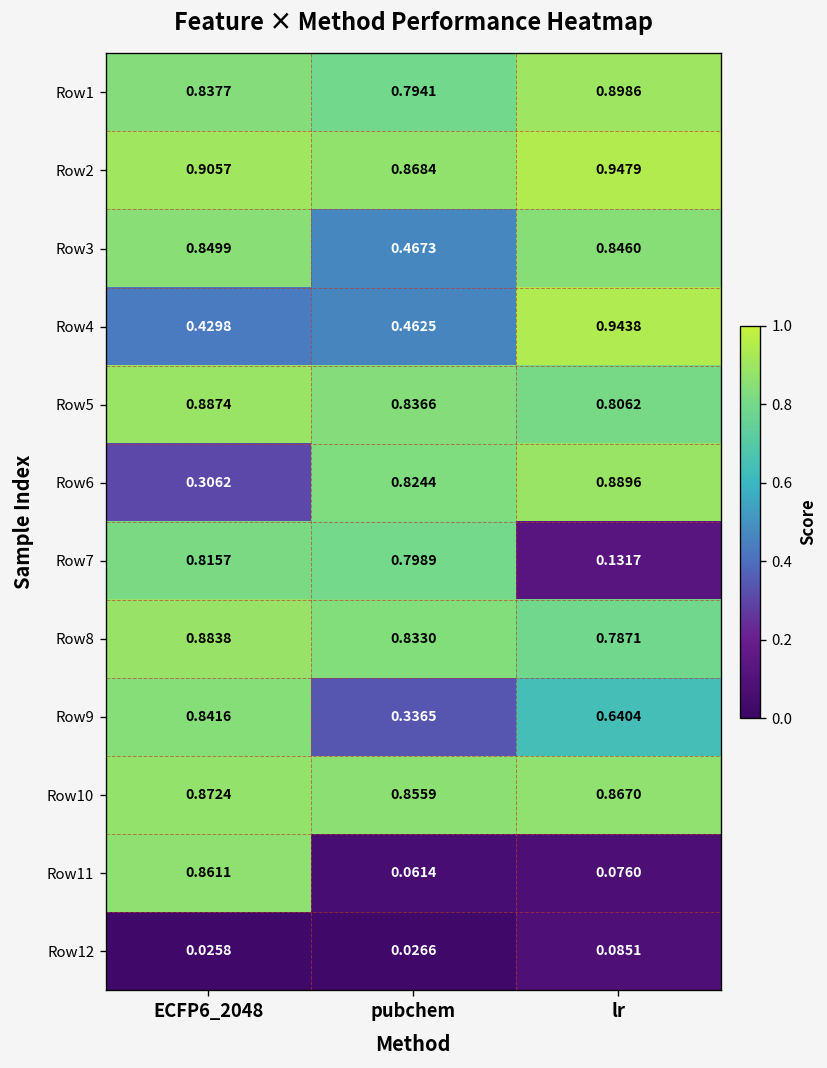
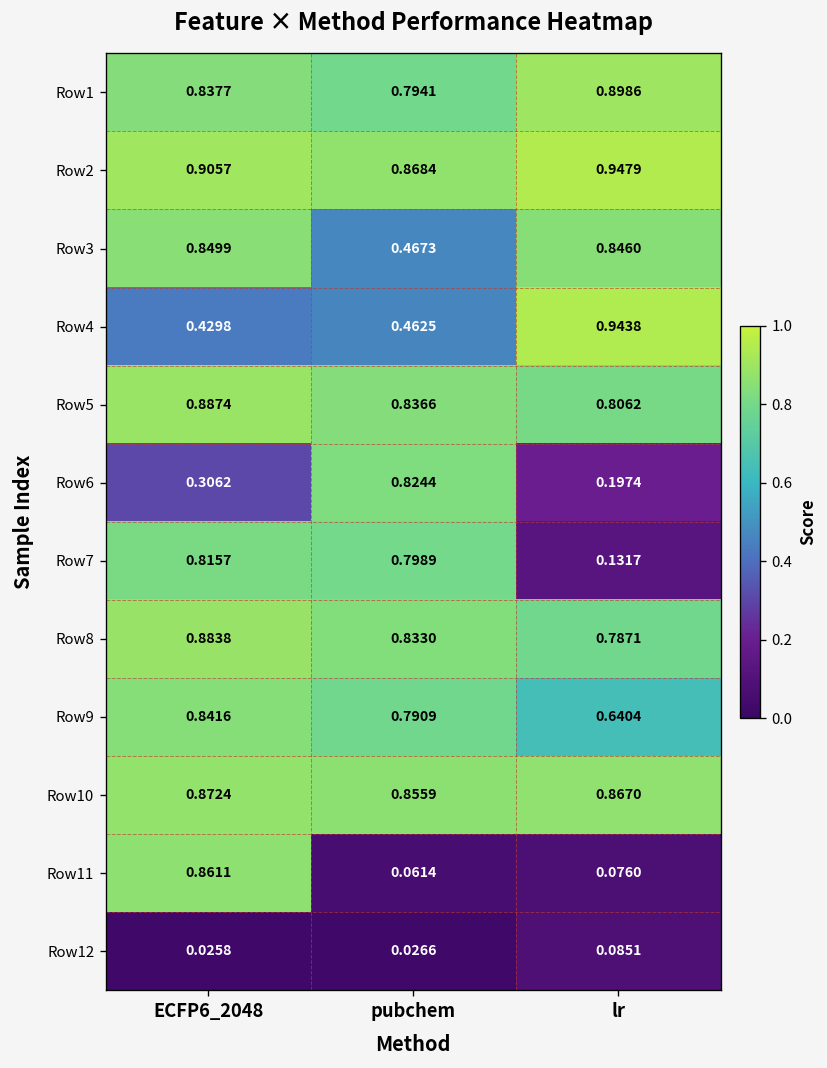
Row6, lr: 0.8896 -> 0.1974
Row9, pubchem: 0.3365 -> 0.7909
